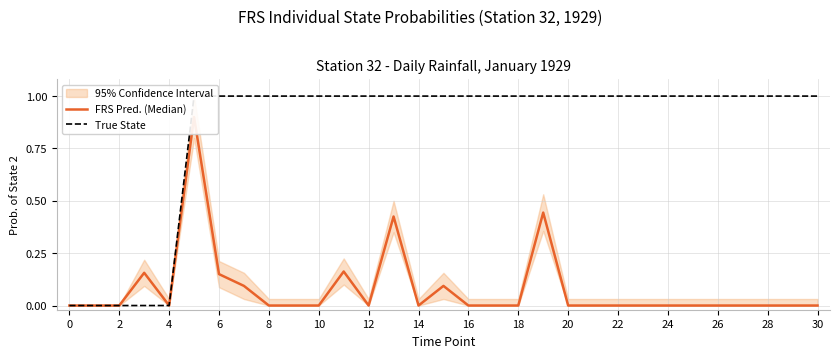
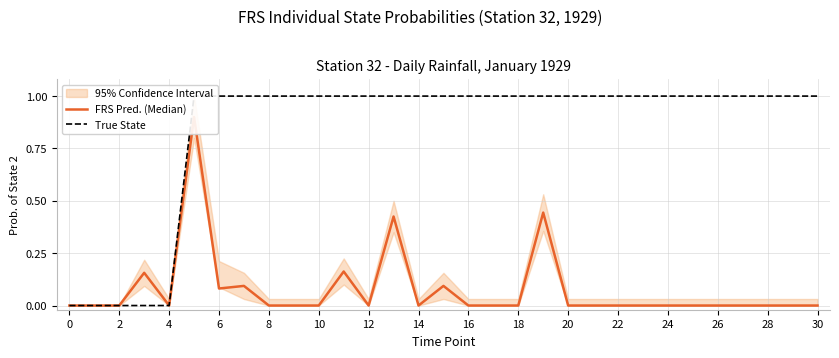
FRS Pred. (Median), 6: 0.15 -> 0.08
